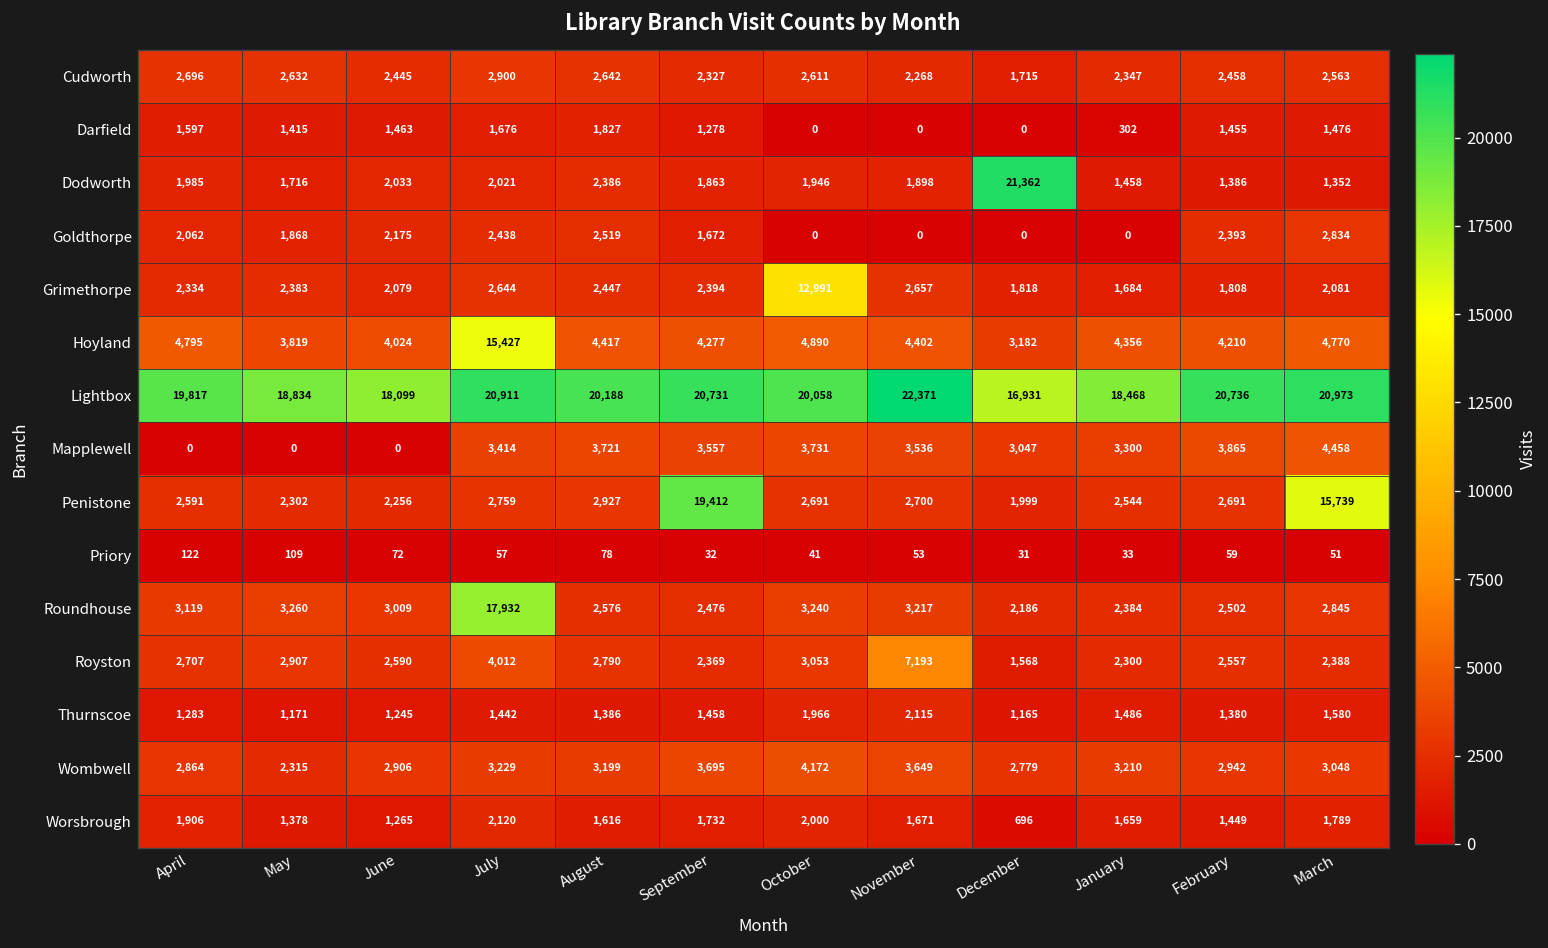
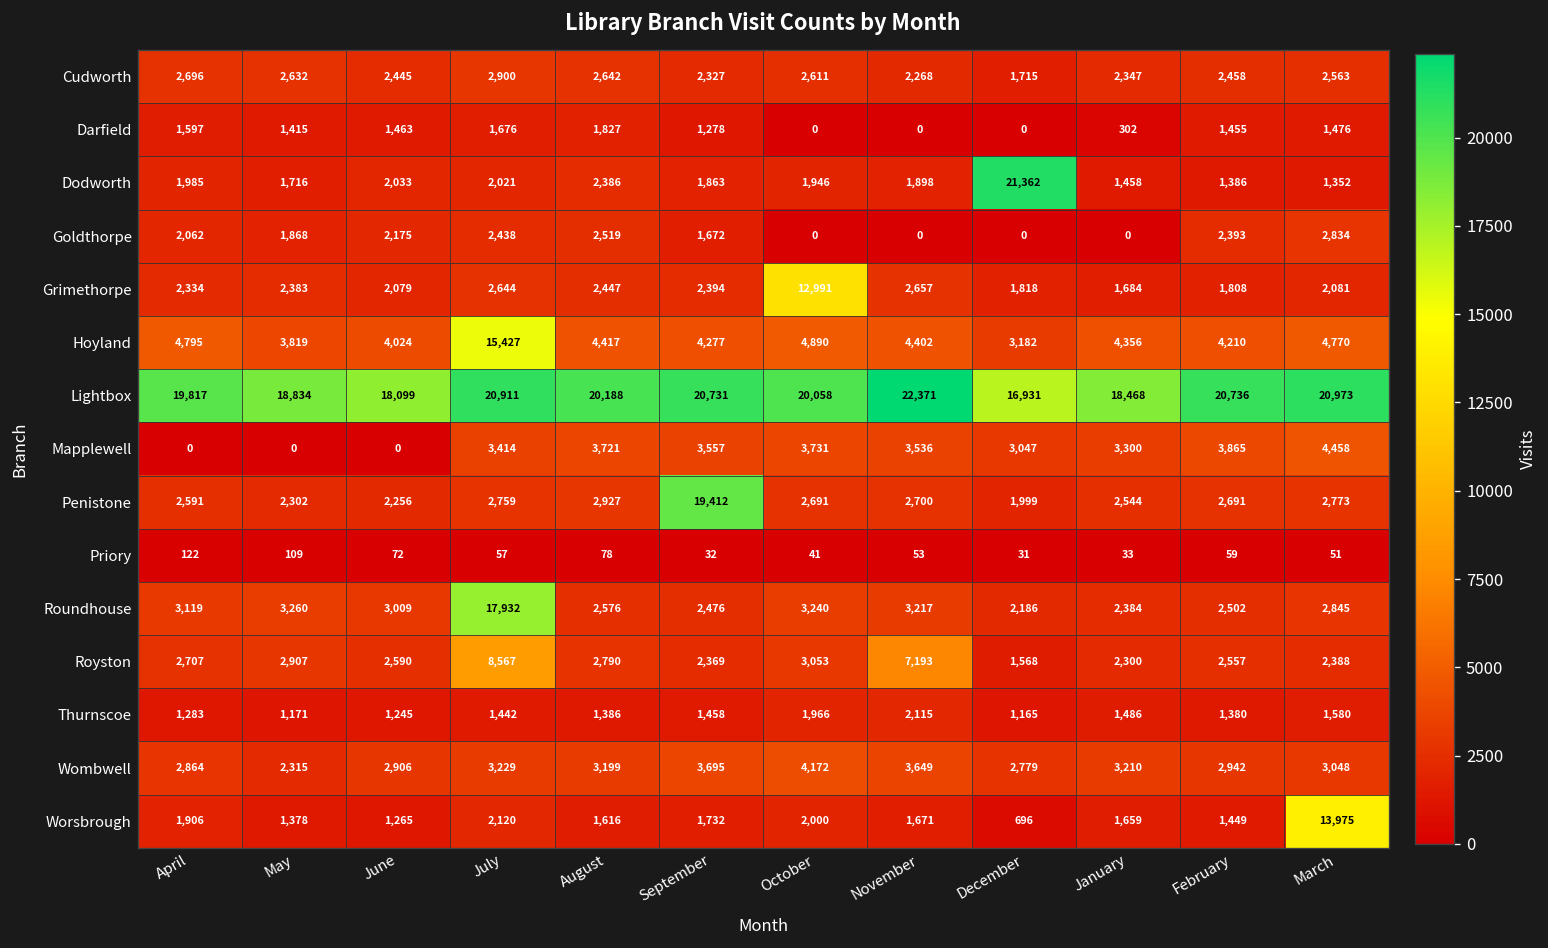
Penistone, March: 15,739 -> 2,773
Royston, July: 4,012 -> 8,567
Worsbrough, March: 1,789 -> 13,975
